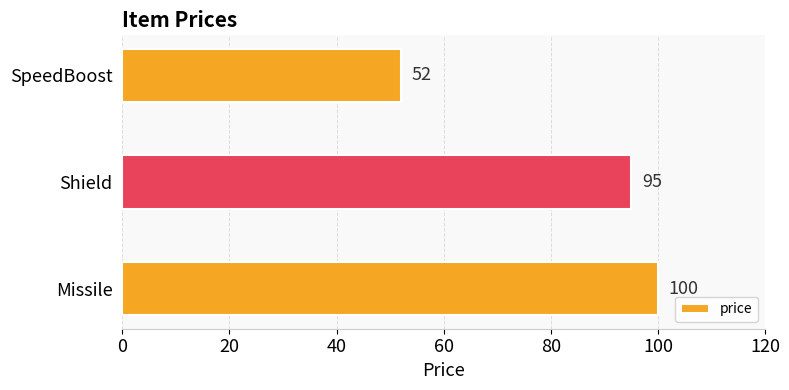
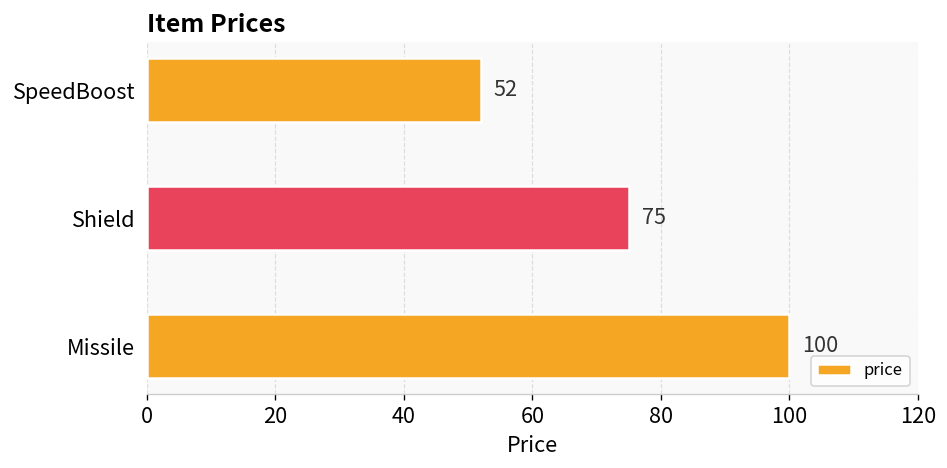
Shield: 95 -> 75
